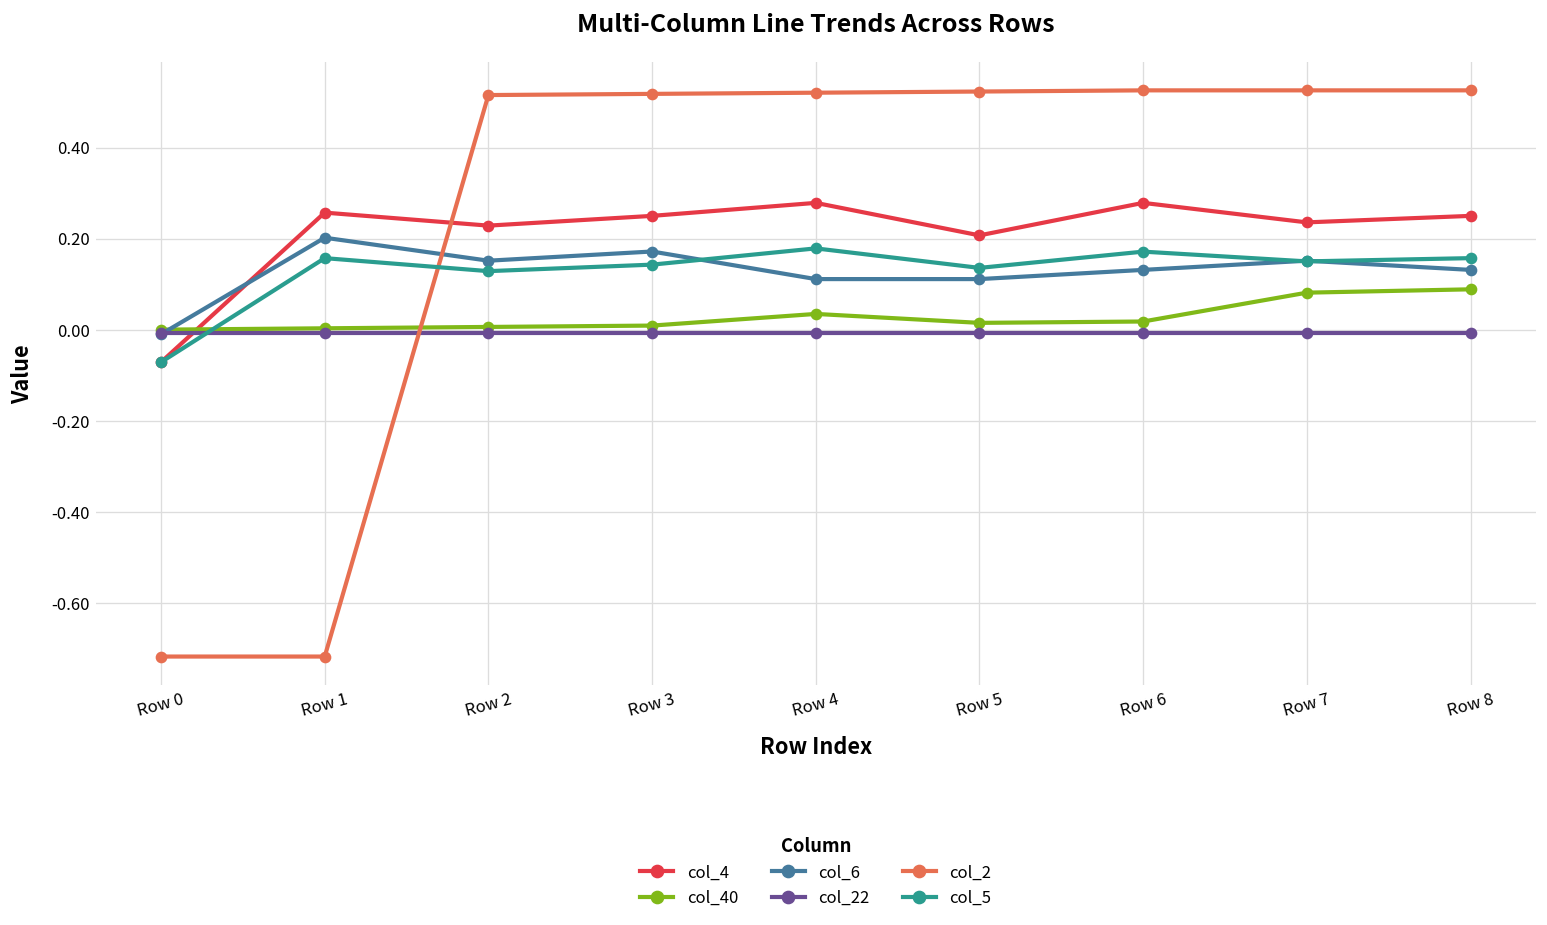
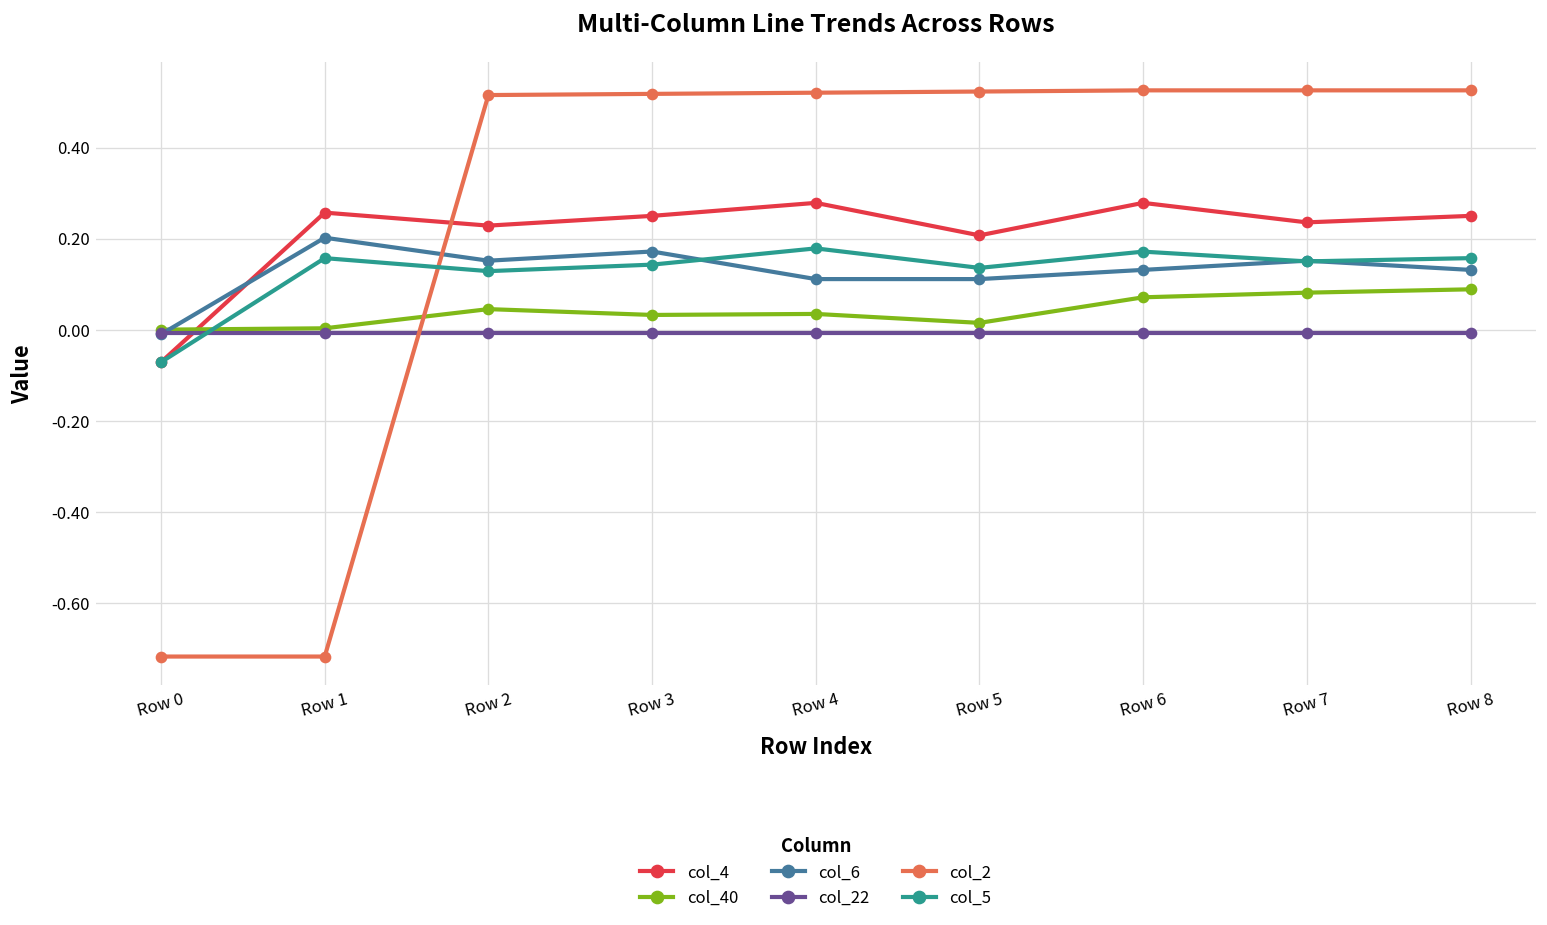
col_40, Row 2: 0.01 -> 0.05
col_40, Row 3: 0.01 -> 0.03
col_40, Row 6: 0.02 -> 0.07
